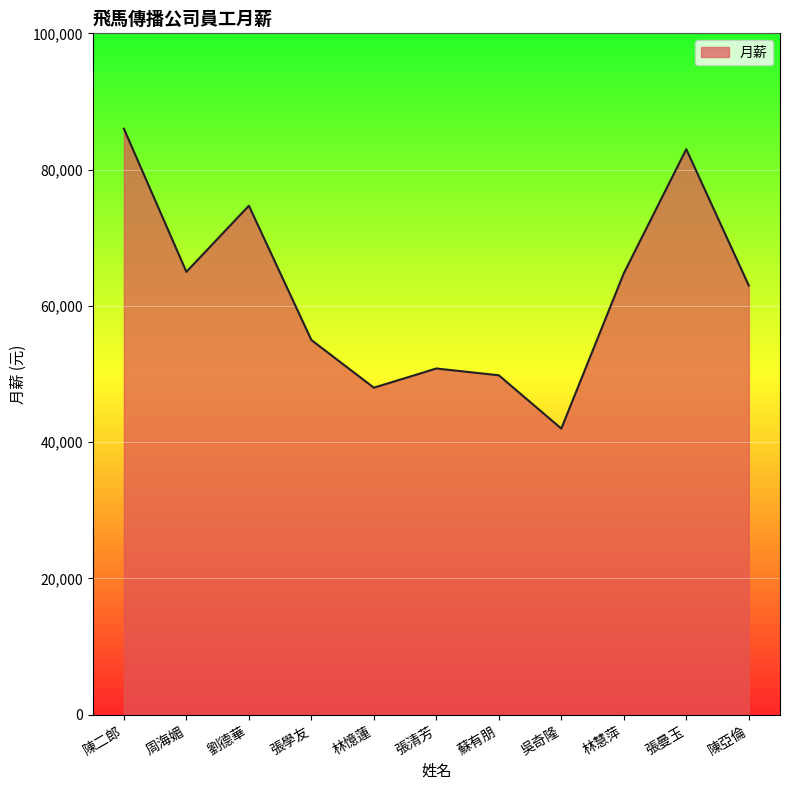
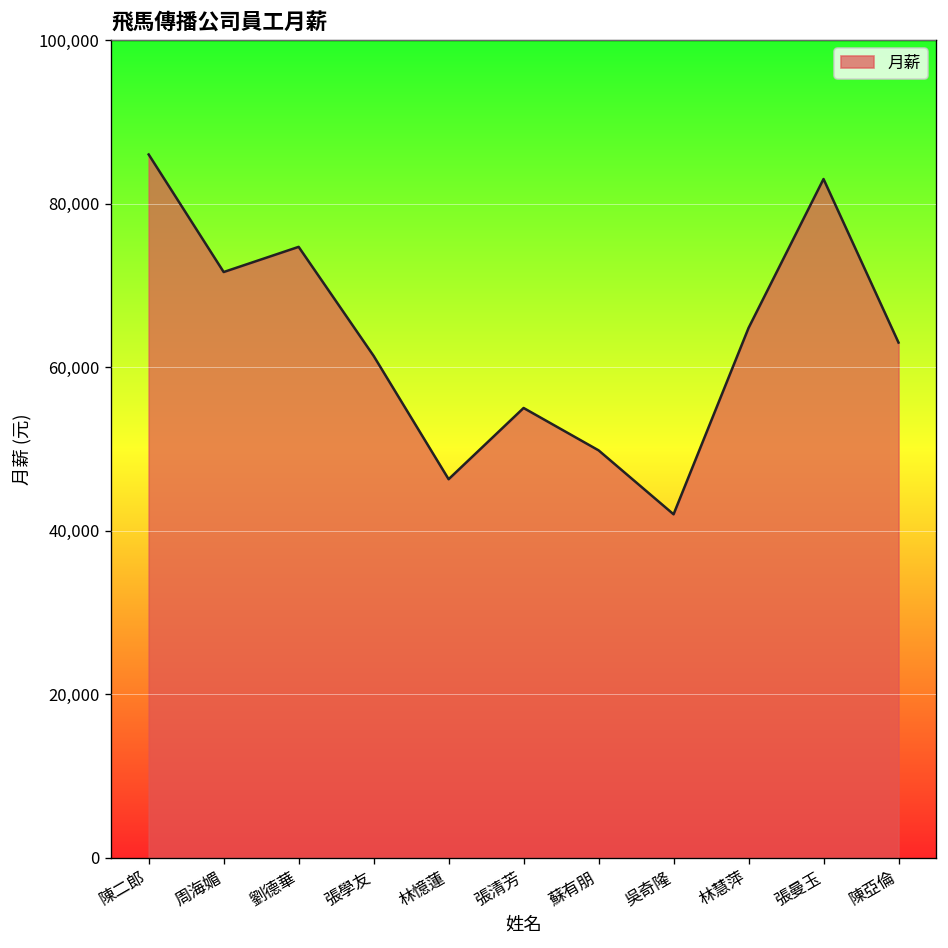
周海媚: 65,000 -> 72,000
張學友: 55,000 -> 61,000
林憶蓮: 48,000 -> 46,000
張清芳: 51,000 -> 55,000
